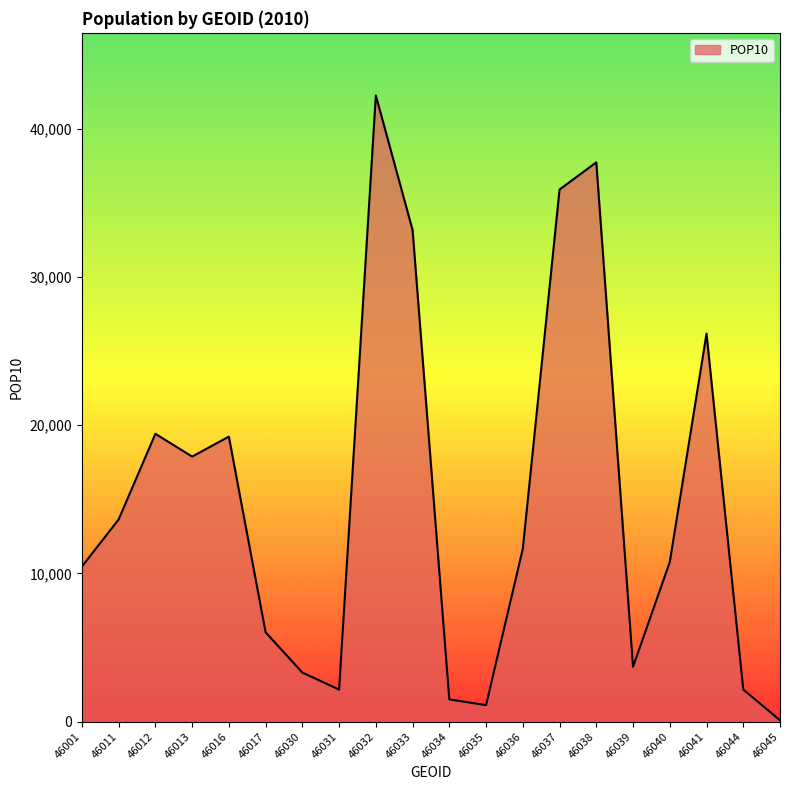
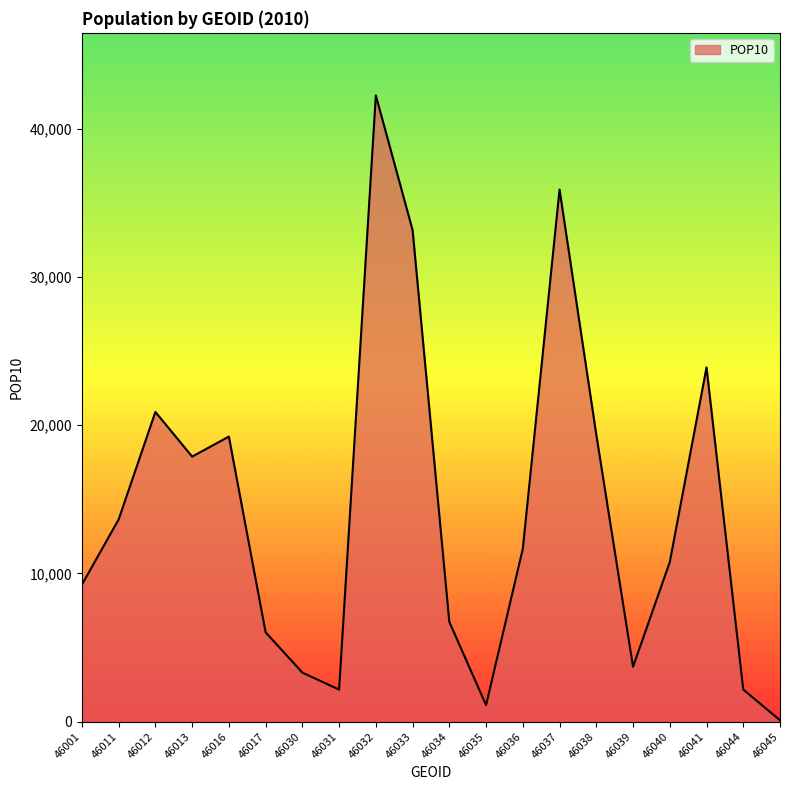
46001: 10,500 -> 9,200
46012: 19,400 -> 20,900
46034: 1,500 -> 6,700
46038: 37,700 -> 19,400
46041: 26,200 -> 23,900
